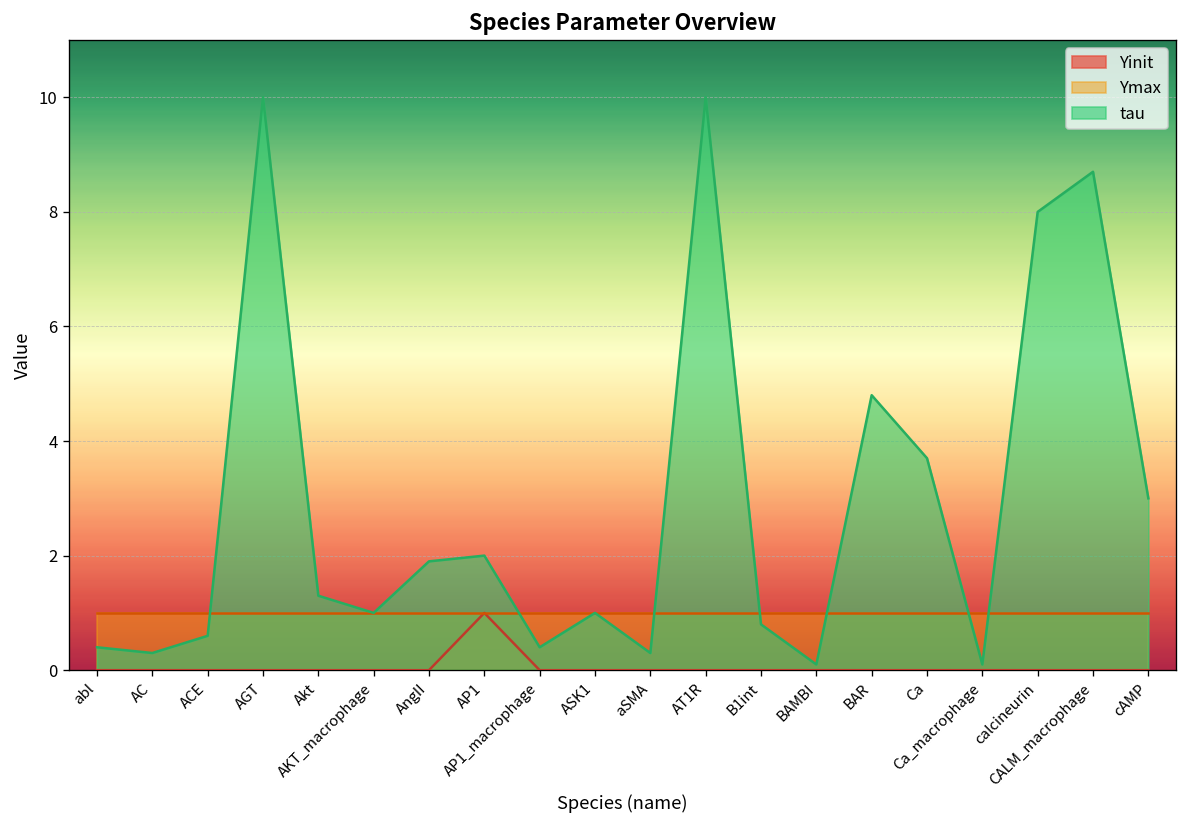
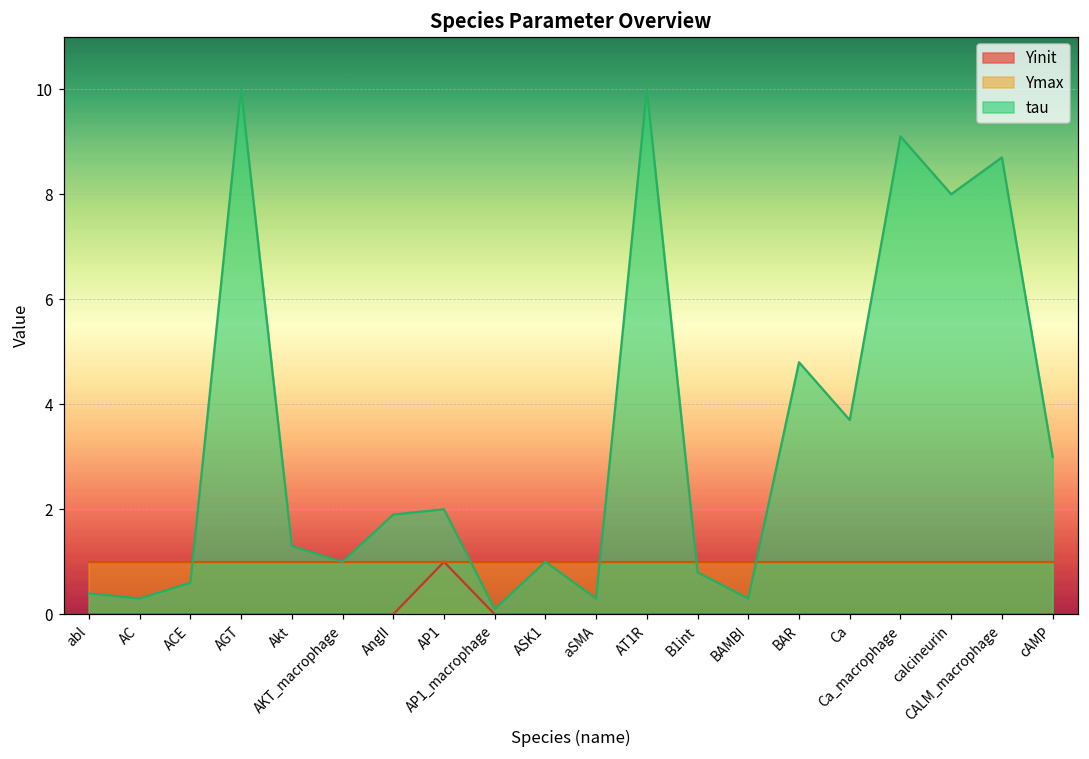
tau, AP1_macrophage: 0.4 -> 0.1
tau, BAMBI: 0.1 -> 0.3
tau, Ca_macrophage: 0.1 -> 9.1
